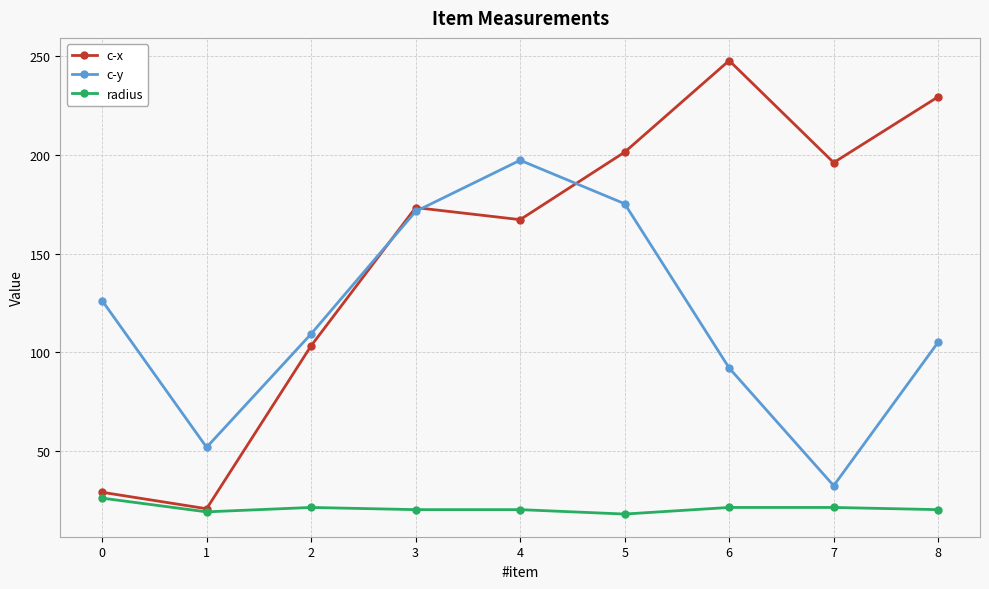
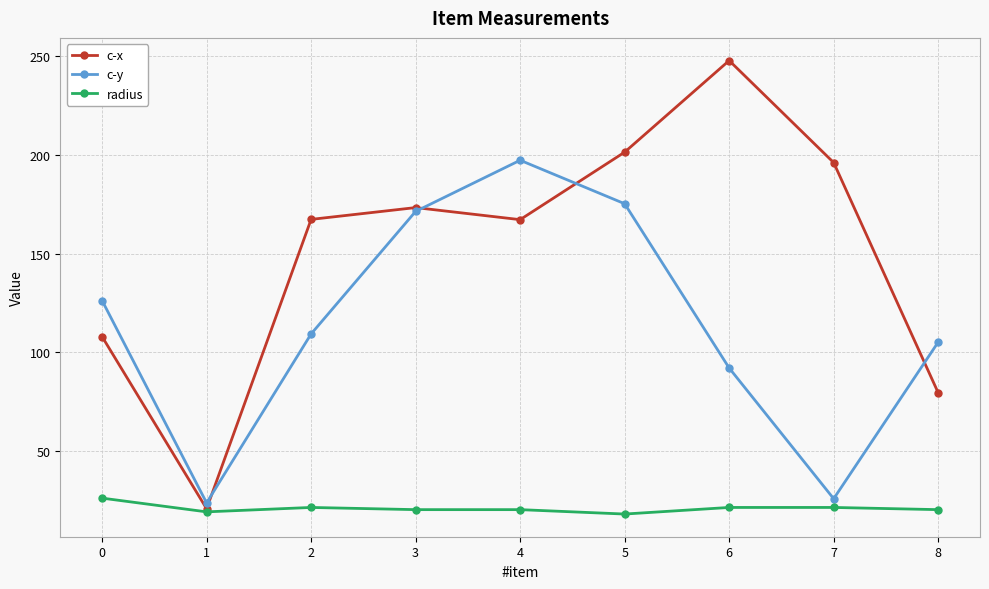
c-x, 0: 29 -> 108
c-y, 1: 52 -> 24
c-x, 2: 103 -> 167
c-y, 7: 33 -> 26
c-x, 8: 229 -> 80
